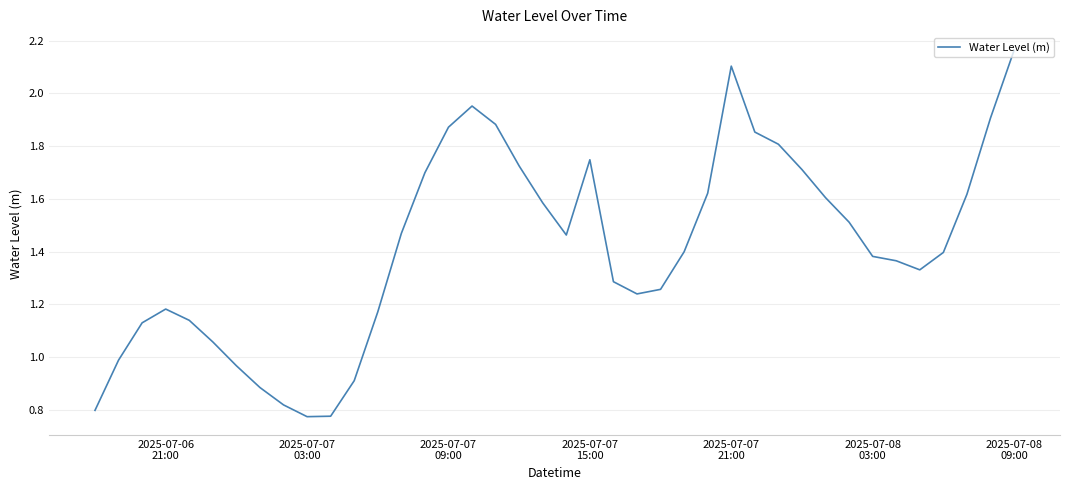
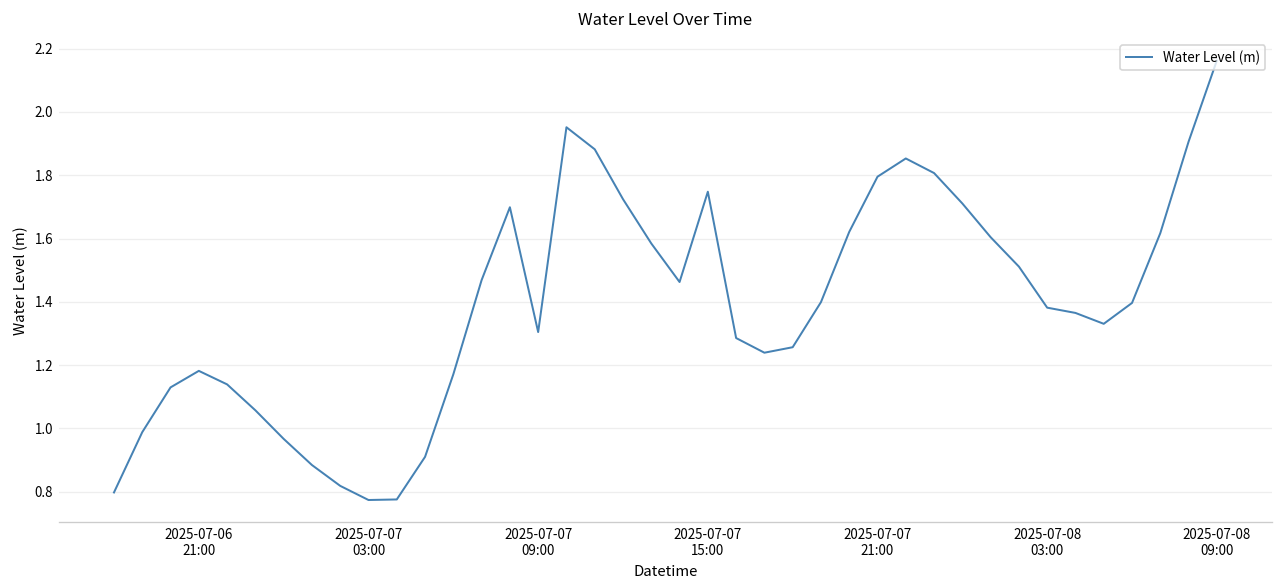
2025-07-07 09:00: 1.87 -> 1.30
2025-07-07 21:00: 2.10 -> 1.80
